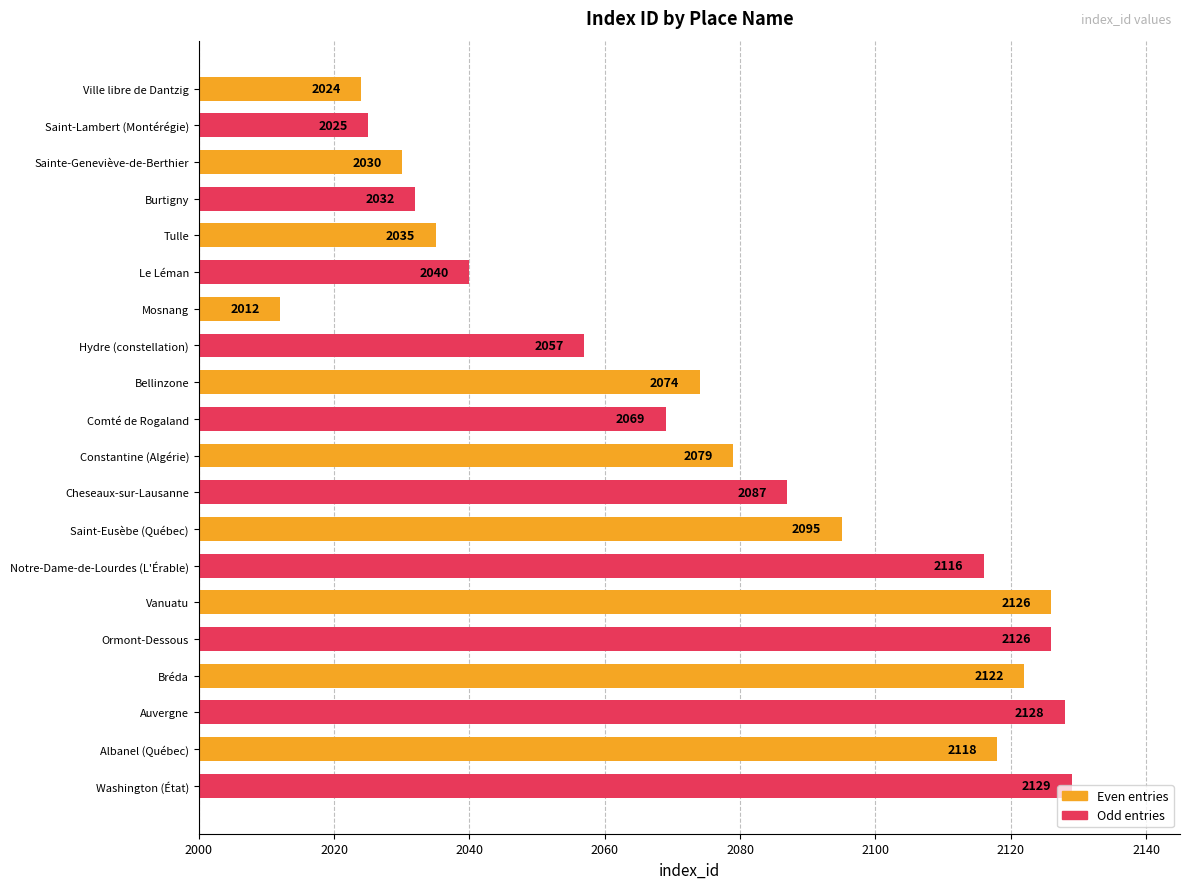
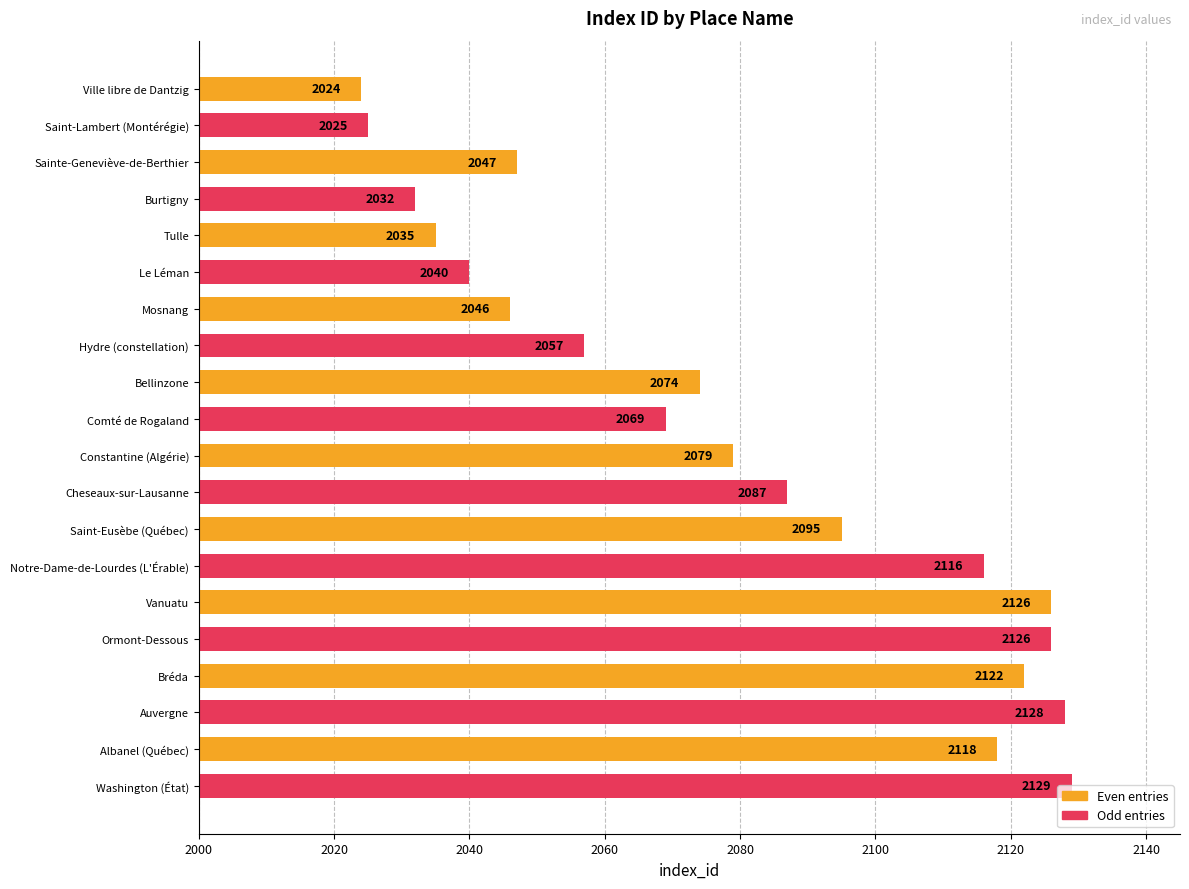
Sainte-Geneviève-de-Berthier: 2030 -> 2047
Mosnang: 2012 -> 2046
